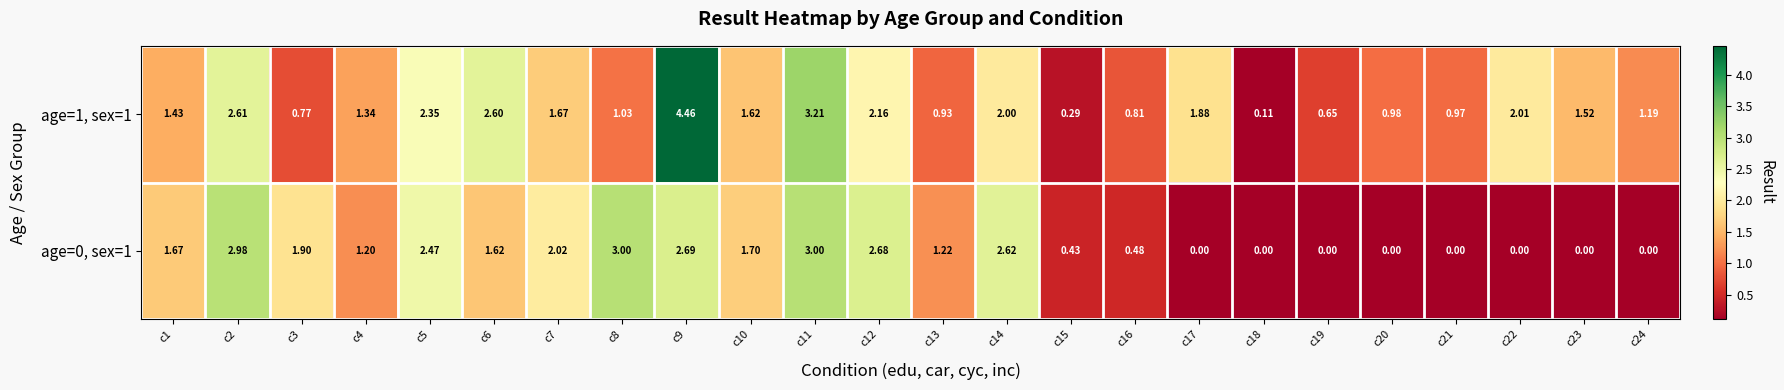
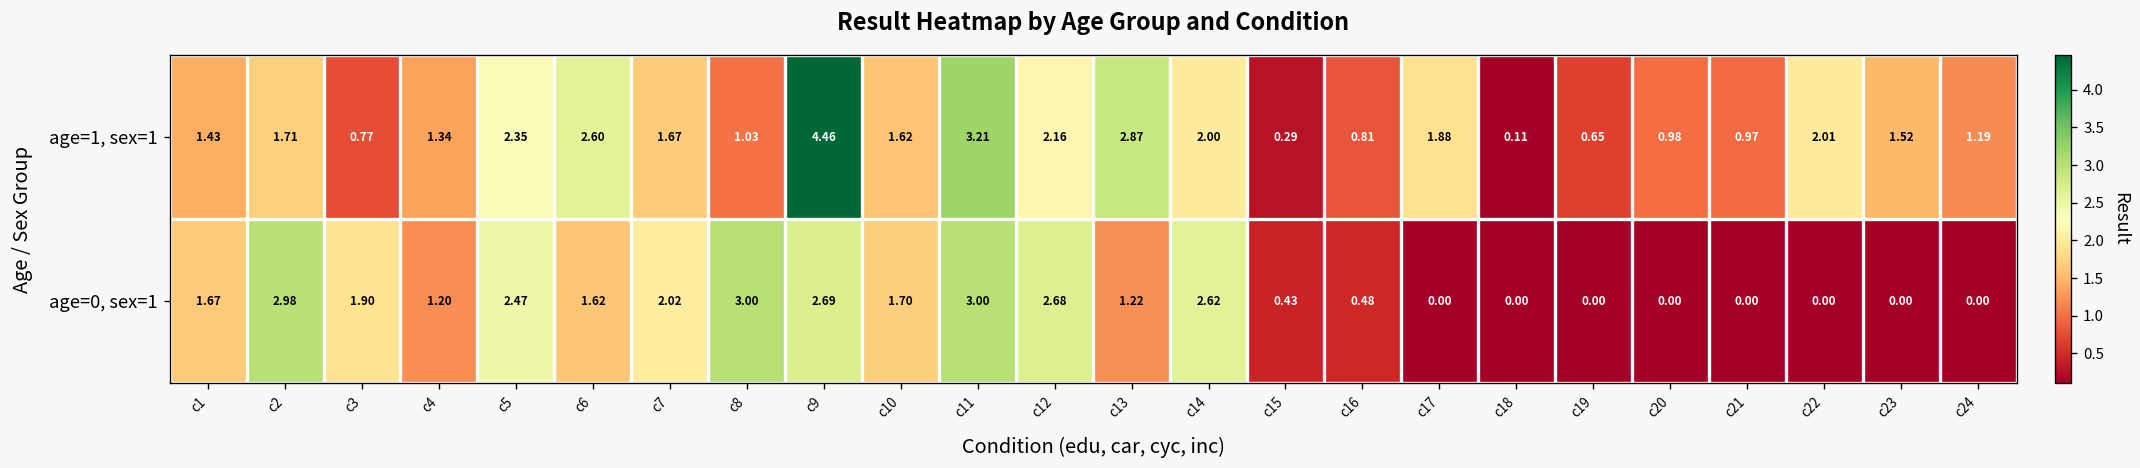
age=1, sex=1, c2: 2.61 -> 1.71
age=1, sex=1, c13: 0.93 -> 2.87
